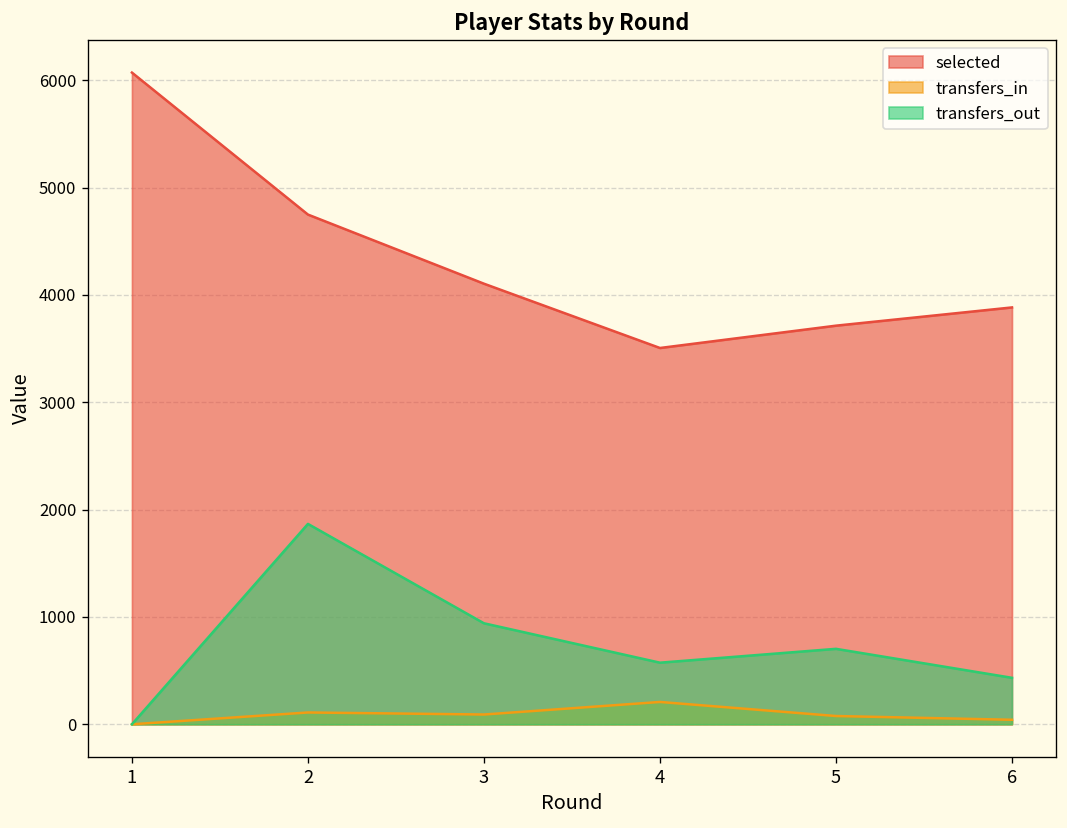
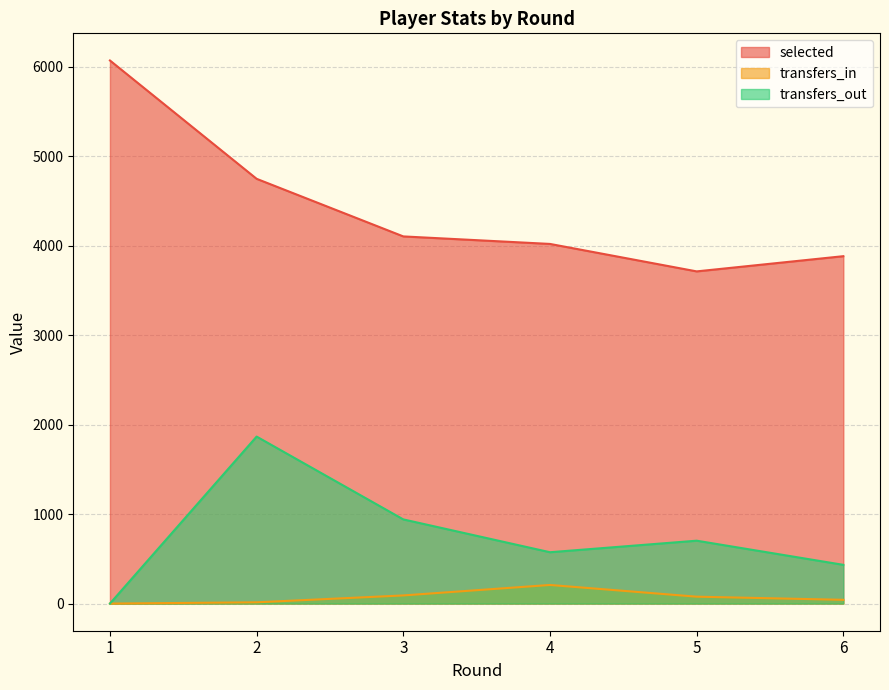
transfers_in, 2: 100 -> 0
selected, 4: 3500 -> 4000
